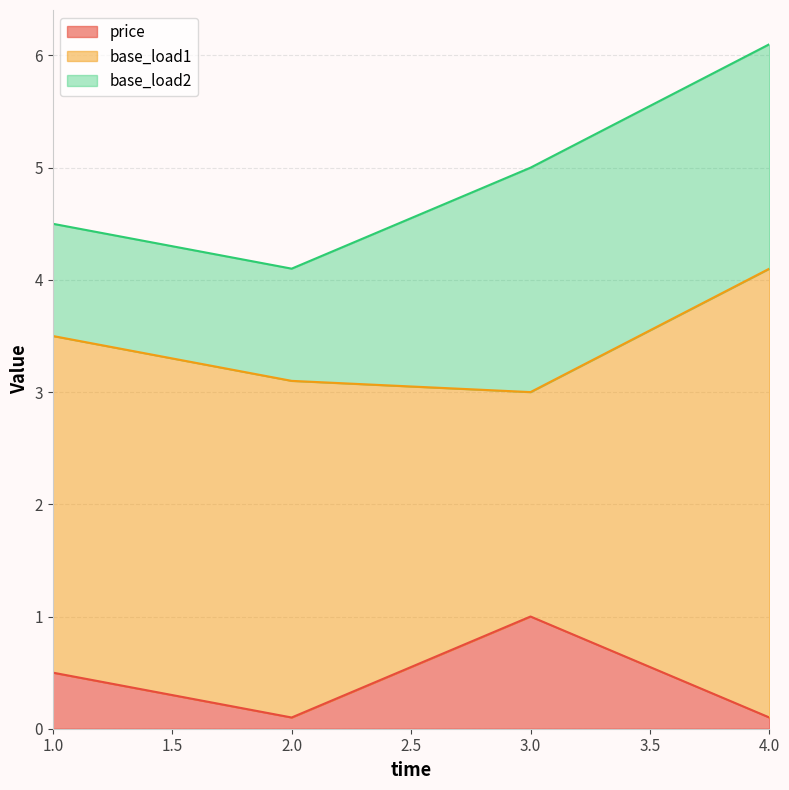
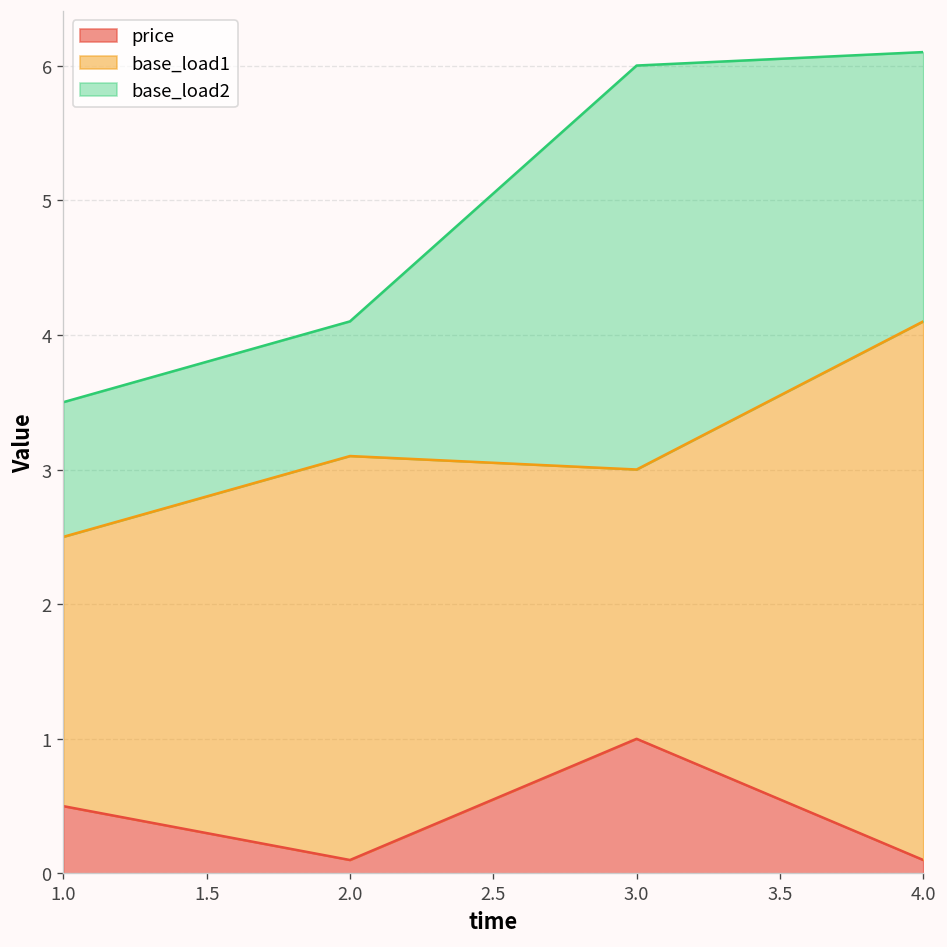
base_load1, 1.0: 3 -> 2
base_load2, 3.0: 2 -> 3
